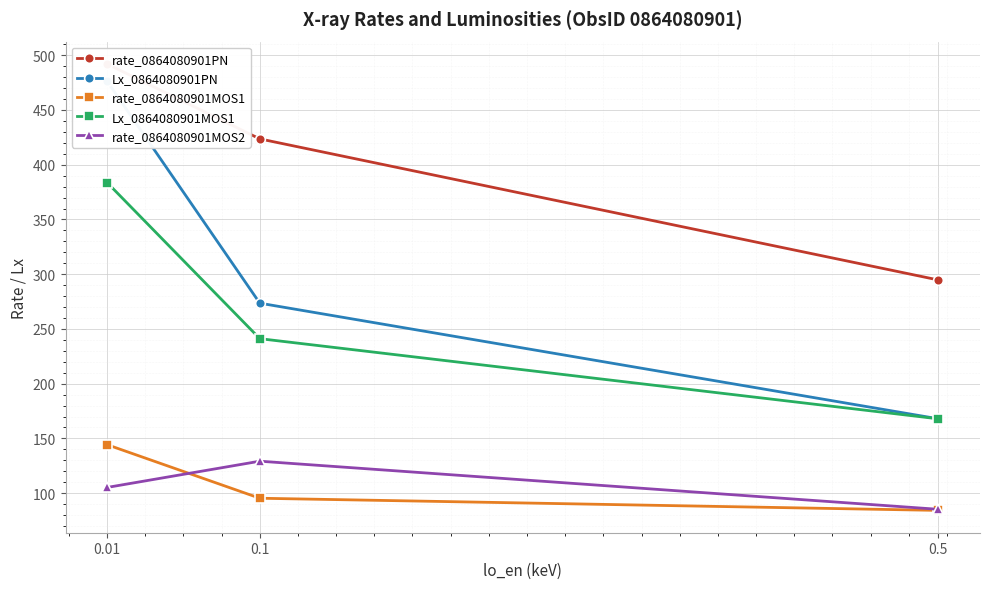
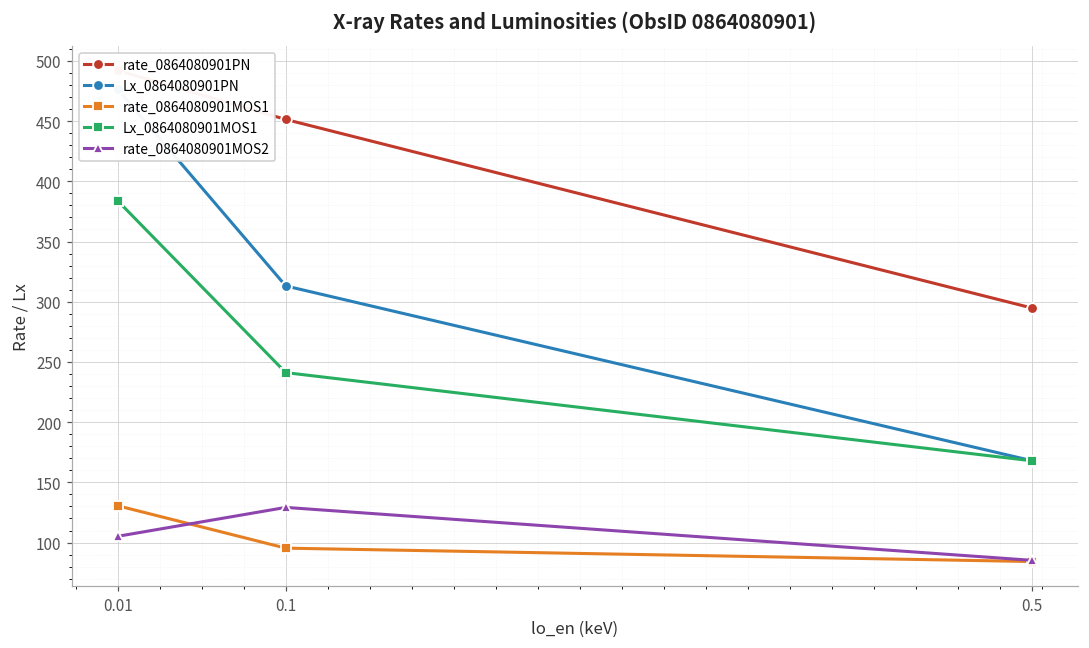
rate_0864080901MOS1, 0.01: 144 -> 131
rate_0864080901PN, 0.1: 424 -> 451
Lx_0864080901PN, 0.1: 274 -> 313
